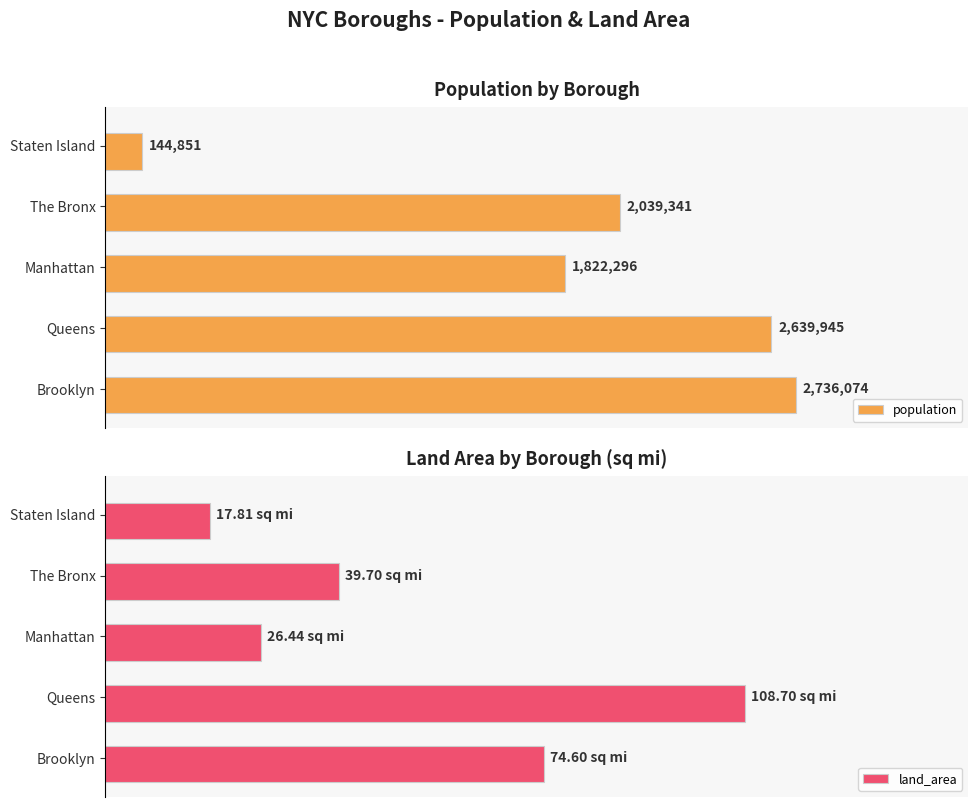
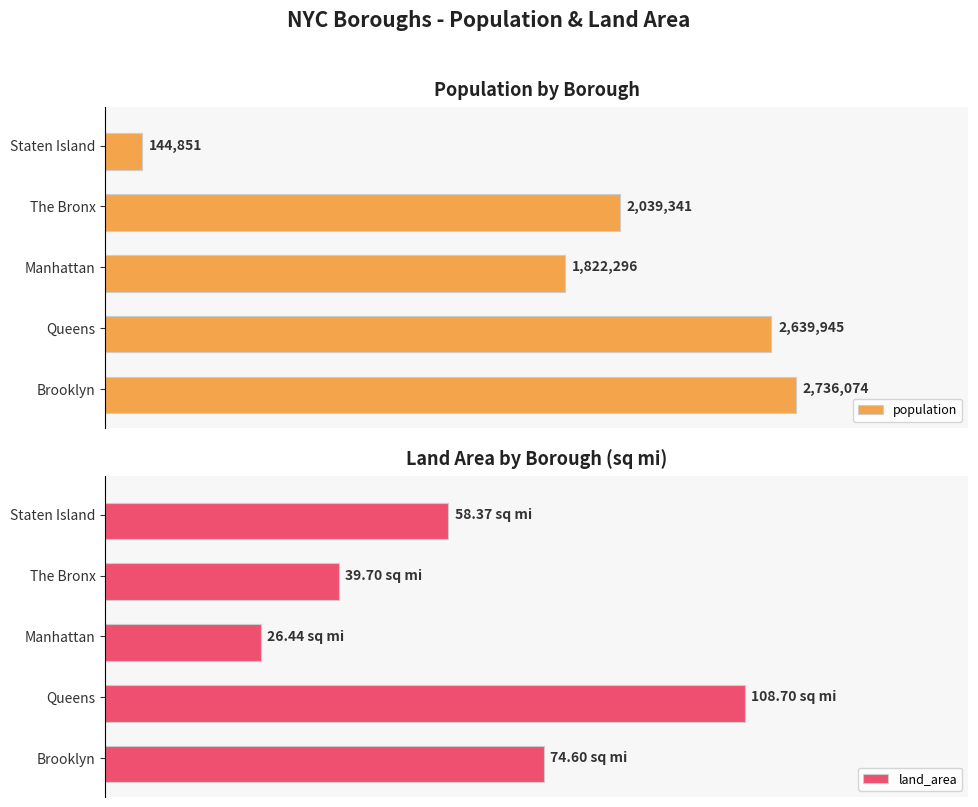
Land Area by Borough (sq mi), Staten Island: 17.81 -> 58.37
